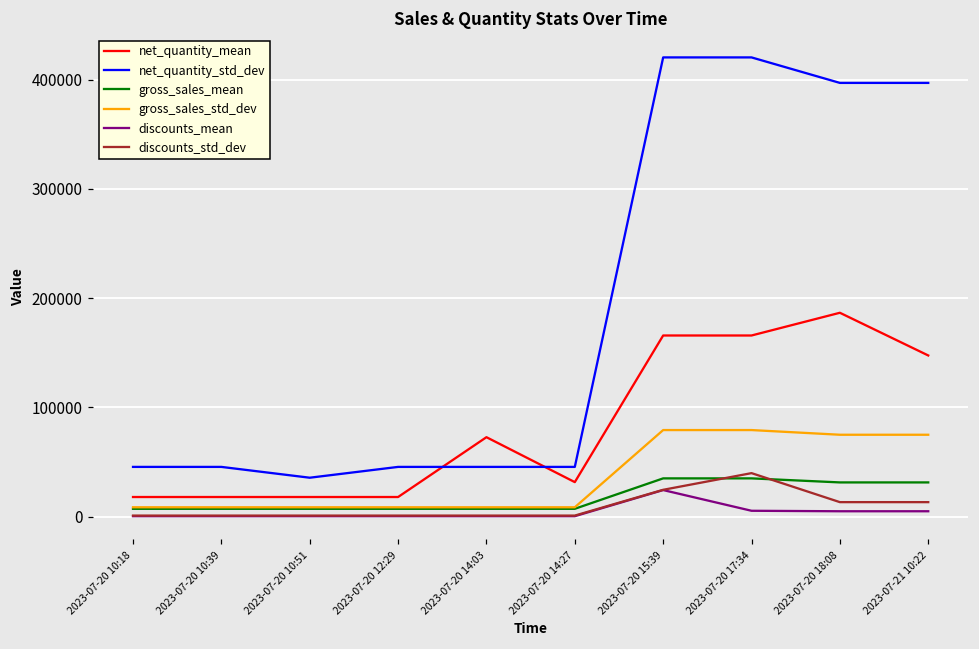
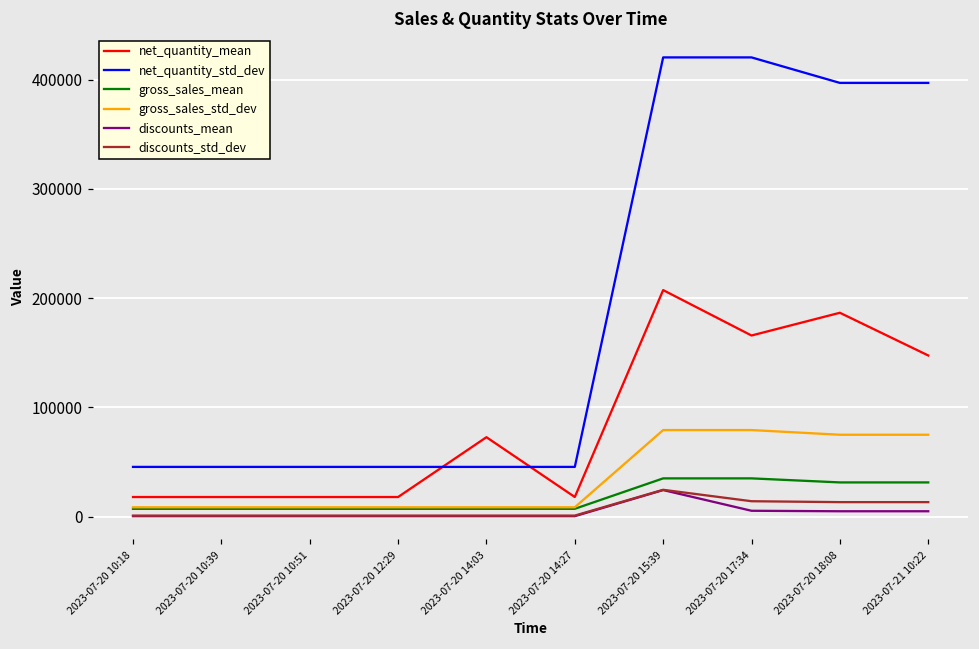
net_quantity_std_dev, 2023-07-20 10:51: 40000 -> 50000
net_quantity_mean, 2023-07-20 14:27: 30000 -> 20000
net_quantity_mean, 2023-07-20 15:39: 170000 -> 210000
discounts_std_dev, 2023-07-20 17:34: 40000 -> 10000
